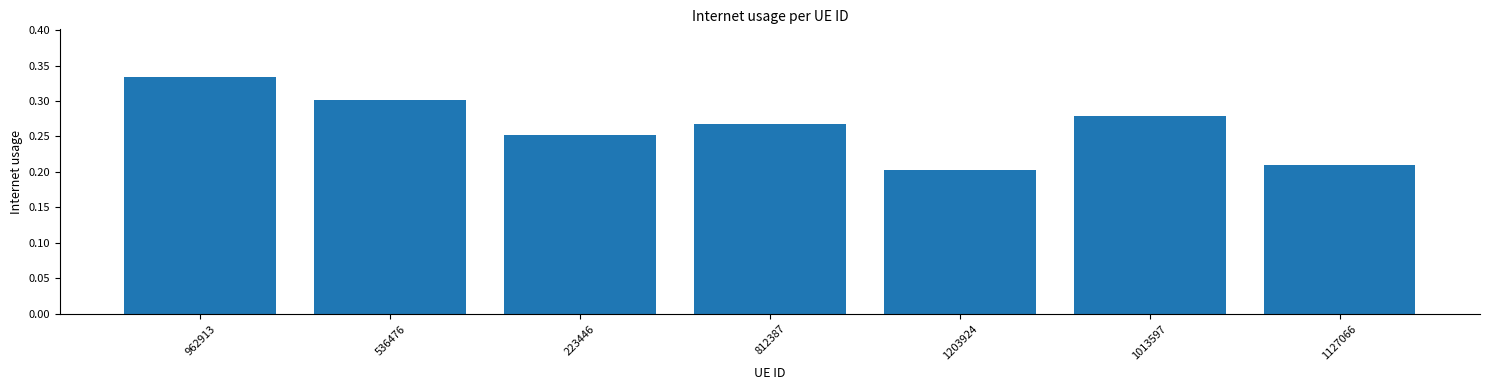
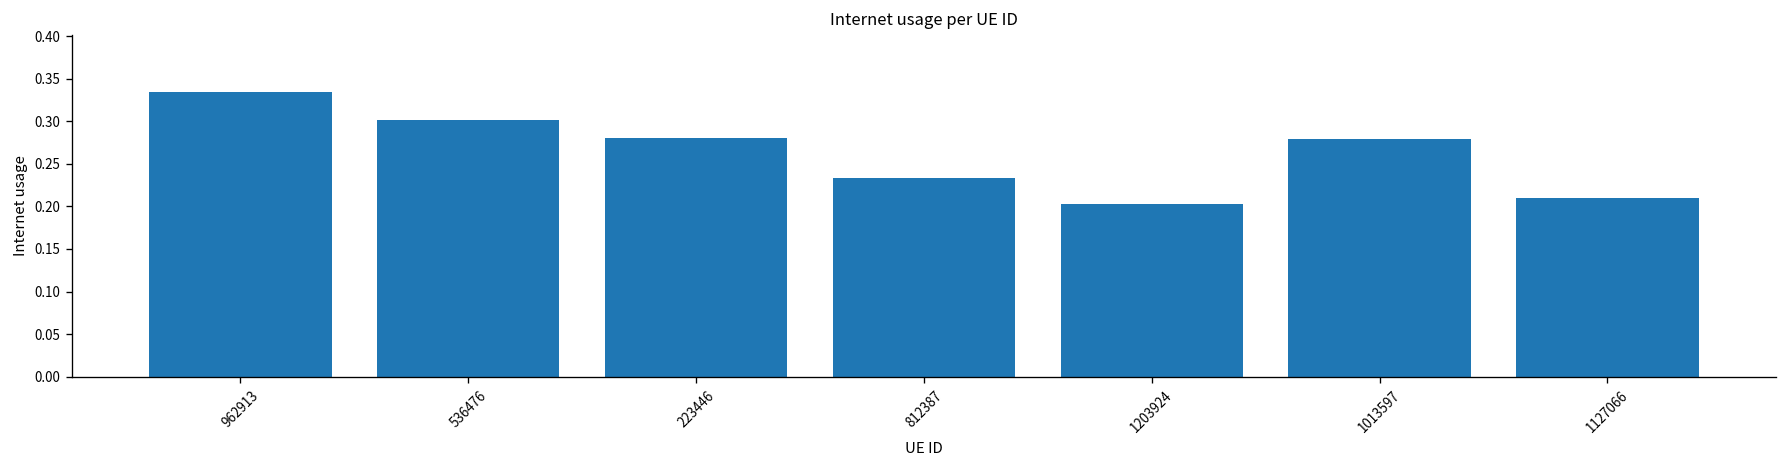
223446: 0.25 -> 0.28
812387: 0.27 -> 0.23
